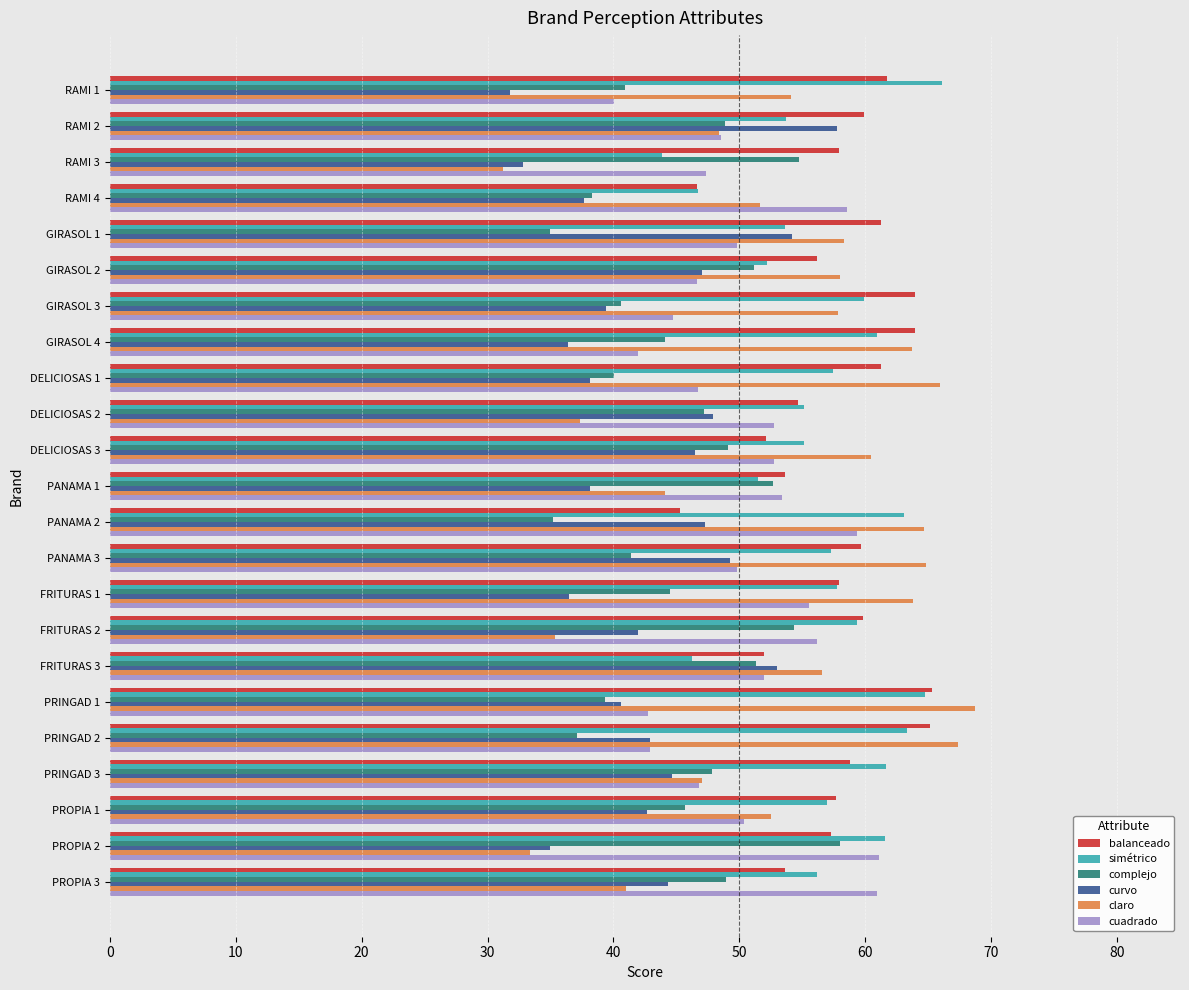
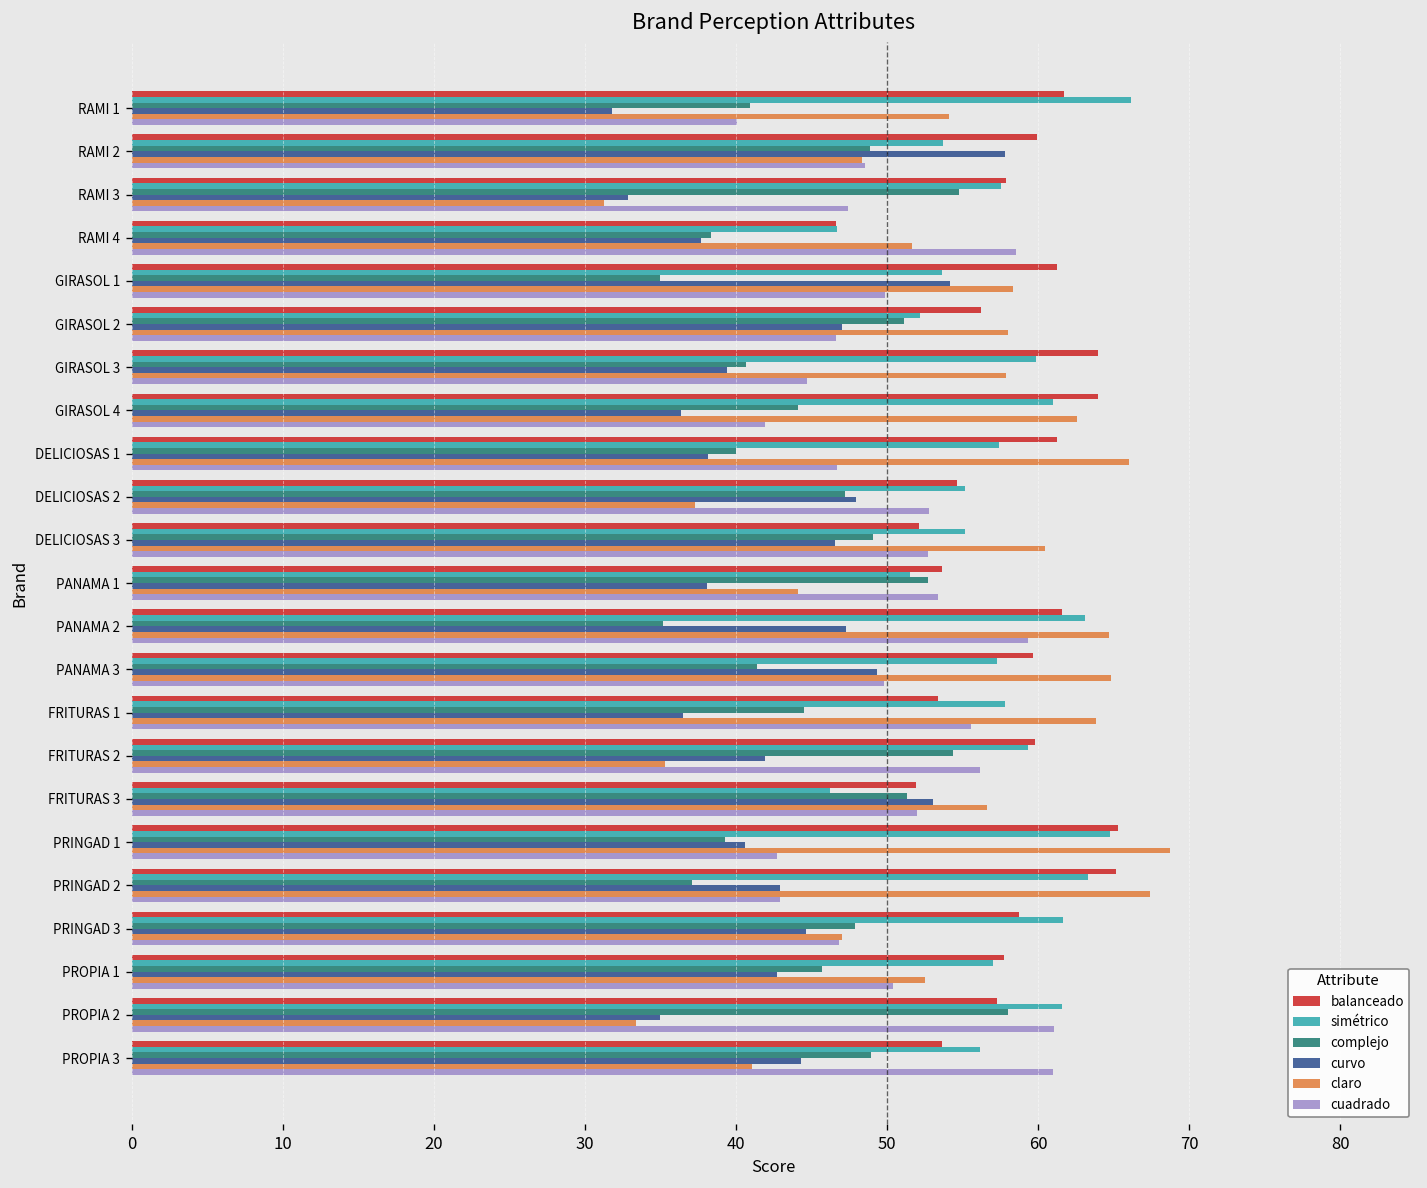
simétrico, RAMI 3: 43.8 -> 57.5
claro, GIRASOL 4: 63.7 -> 62.6
balanceado, PANAMA 2: 45.3 -> 61.6
balanceado, FRITURAS 1: 57.9 -> 53.3
